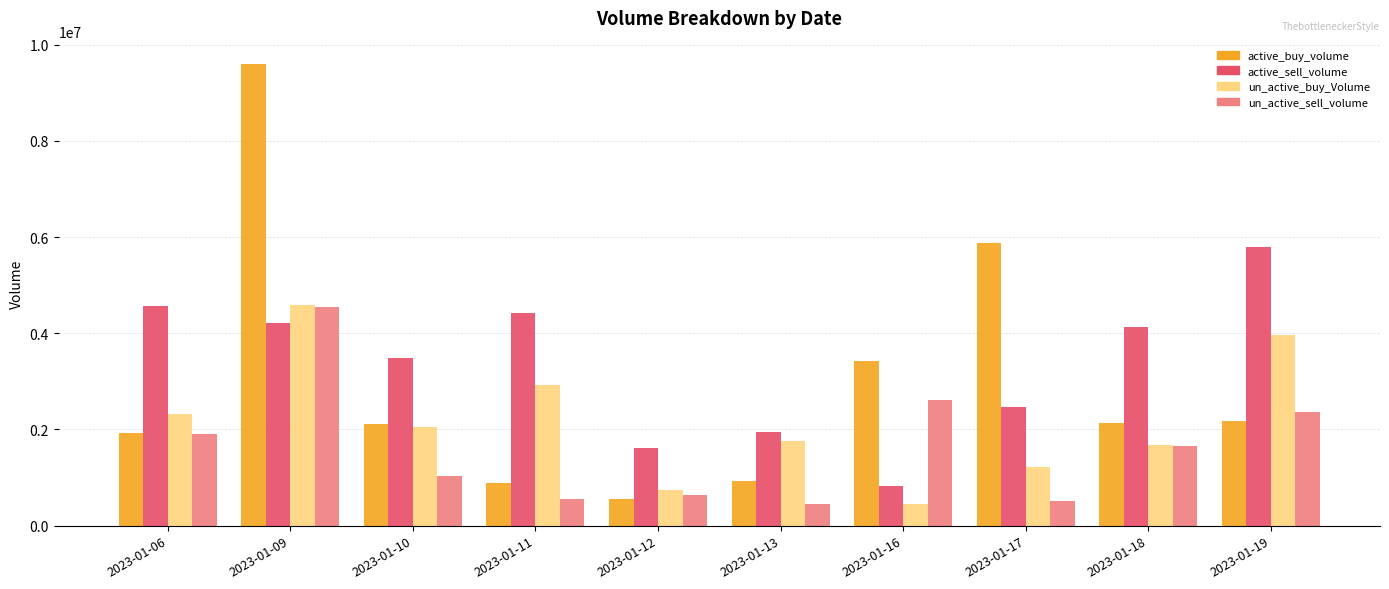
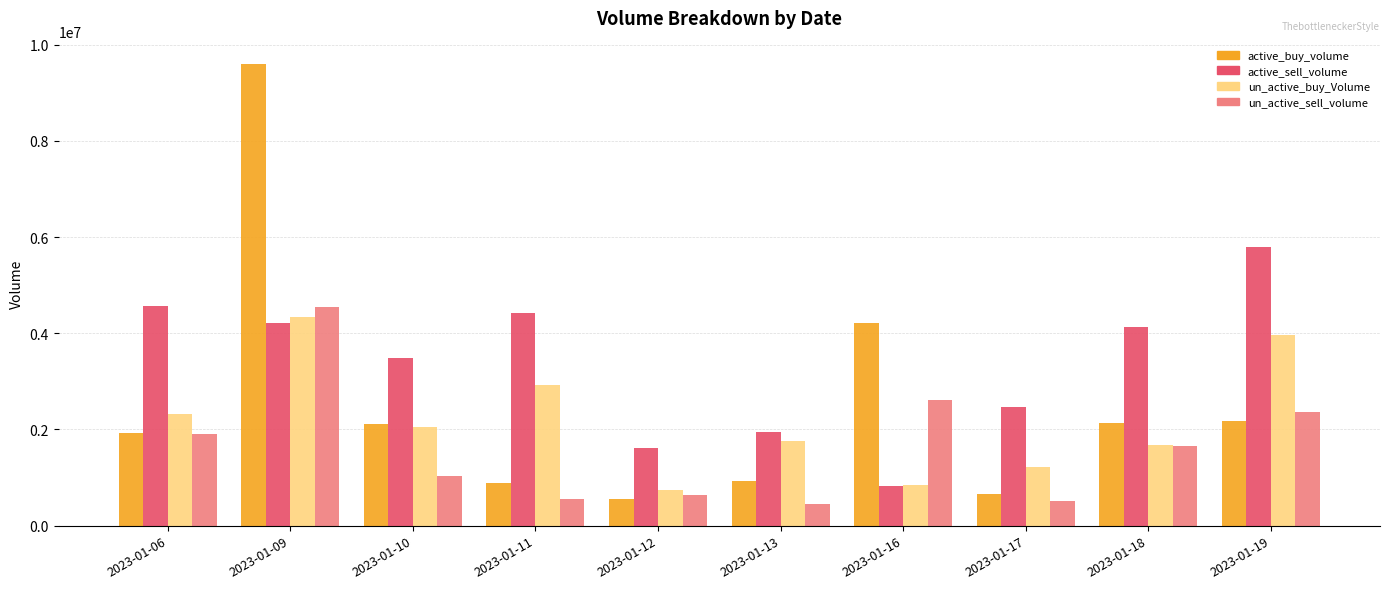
un_active_buy_Volume, 2023-01-09: 4600000 -> 4300000
active_buy_volume, 2023-01-16: 3400000 -> 4200000
un_active_buy_Volume, 2023-01-16: 400000 -> 900000
active_buy_volume, 2023-01-17: 5900000 -> 700000
